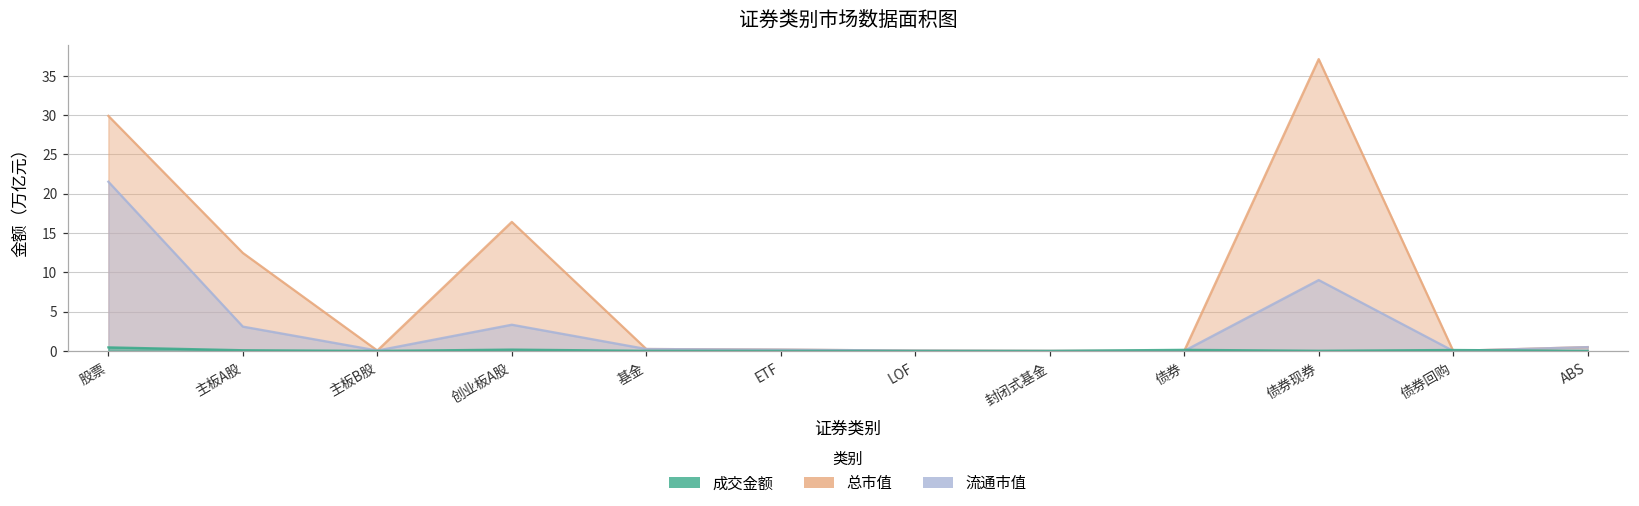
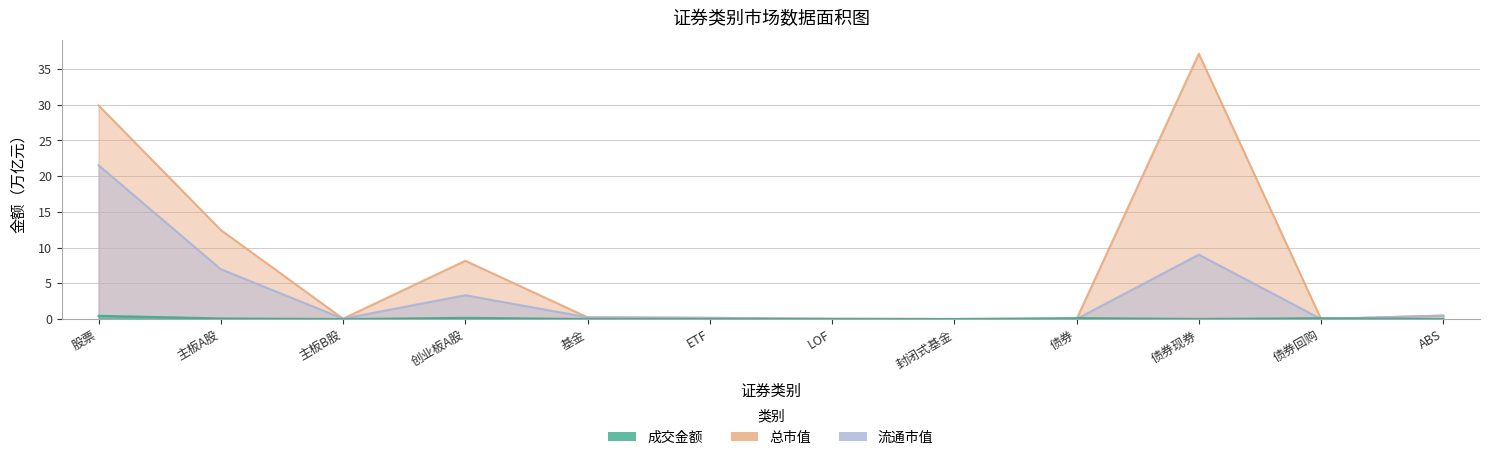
流通市值, 主板A股: 3 -> 7
总市值, 创业板A股: 16 -> 8
